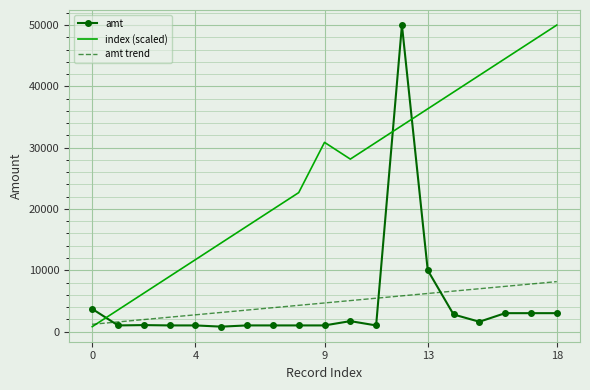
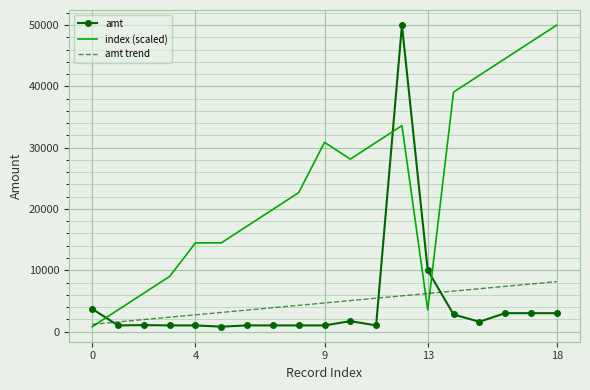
index (scaled), 4: 12000 -> 14000
index (scaled), 13: 36000 -> 4000
